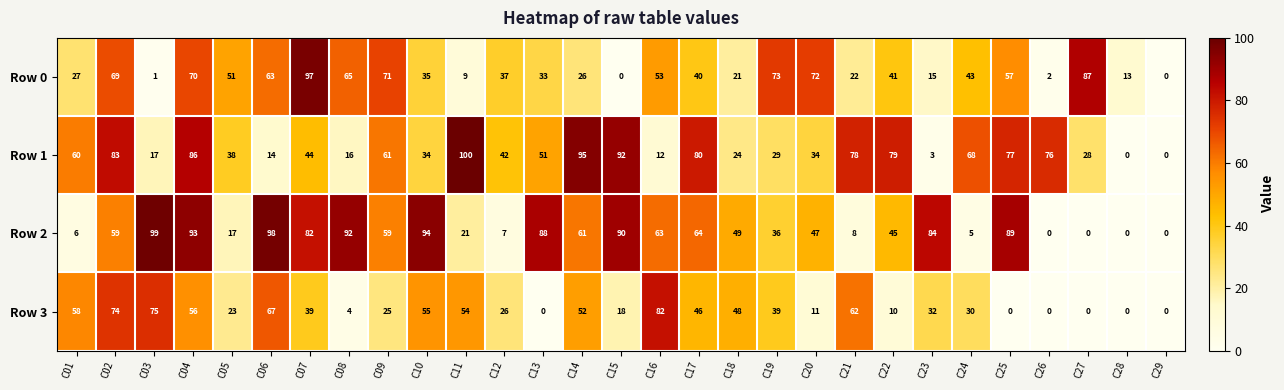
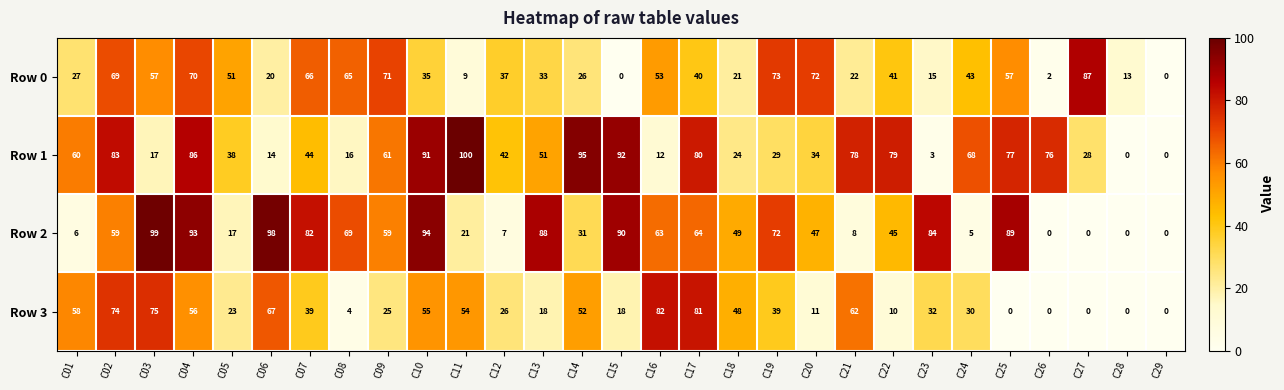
Row 0, C03: 1 -> 57
Row 0, C06: 63 -> 20
Row 0, C07: 97 -> 66
Row 1, C10: 34 -> 91
Row 2, C08: 92 -> 69
Row 2, C14: 61 -> 31
Row 2, C19: 36 -> 72
Row 3, C13: 0 -> 18
Row 3, C17: 46 -> 81
